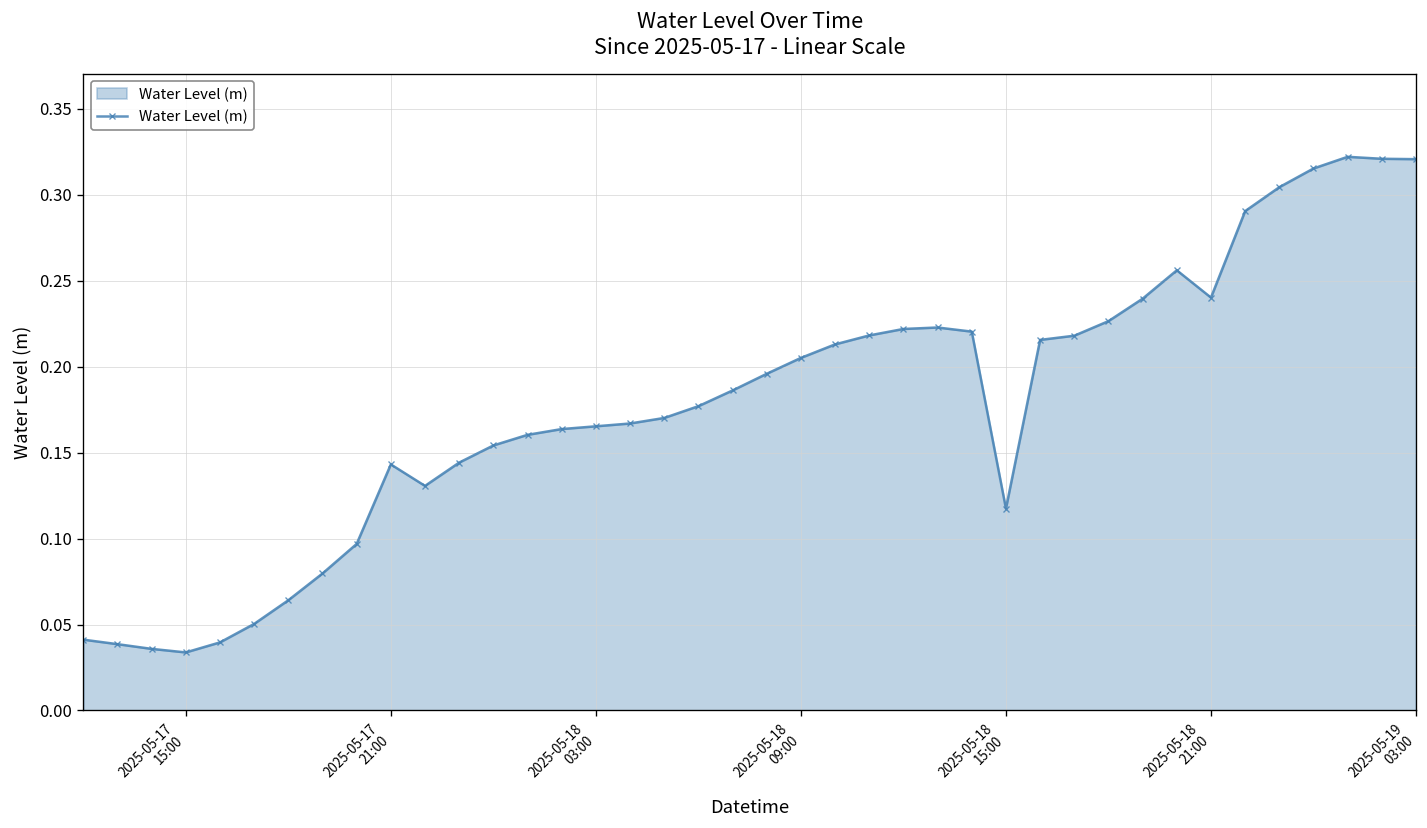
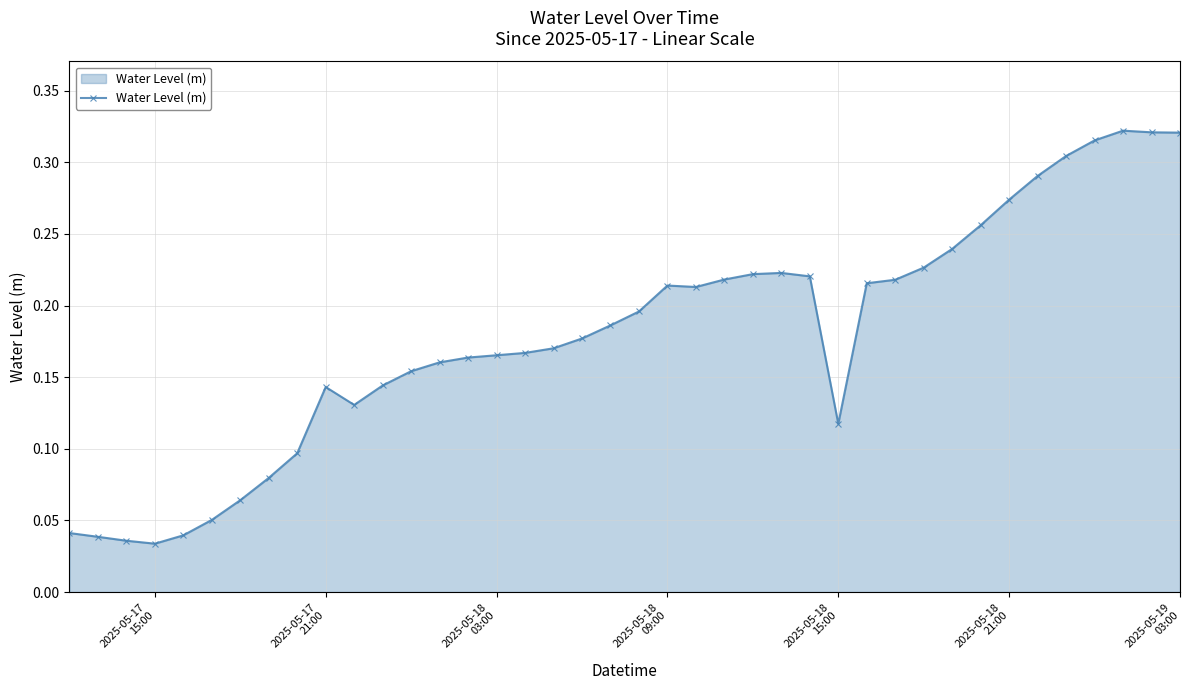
2025-05-18 09:00: 0.205 -> 0.214
2025-05-18 21:00: 0.240 -> 0.274
